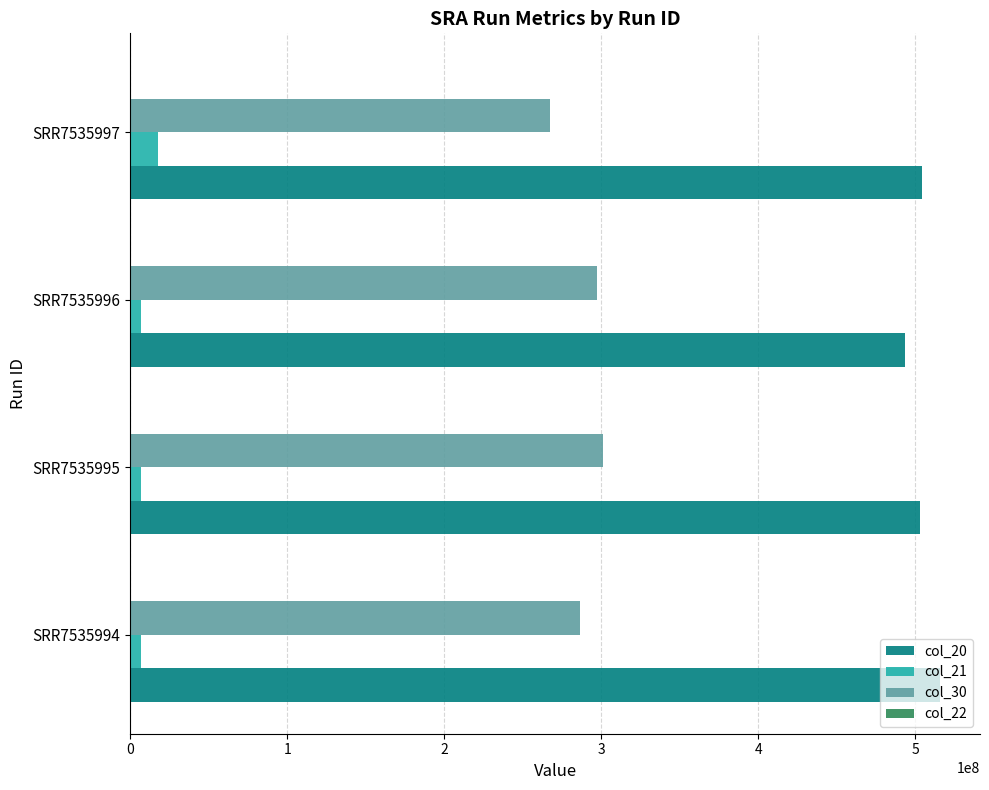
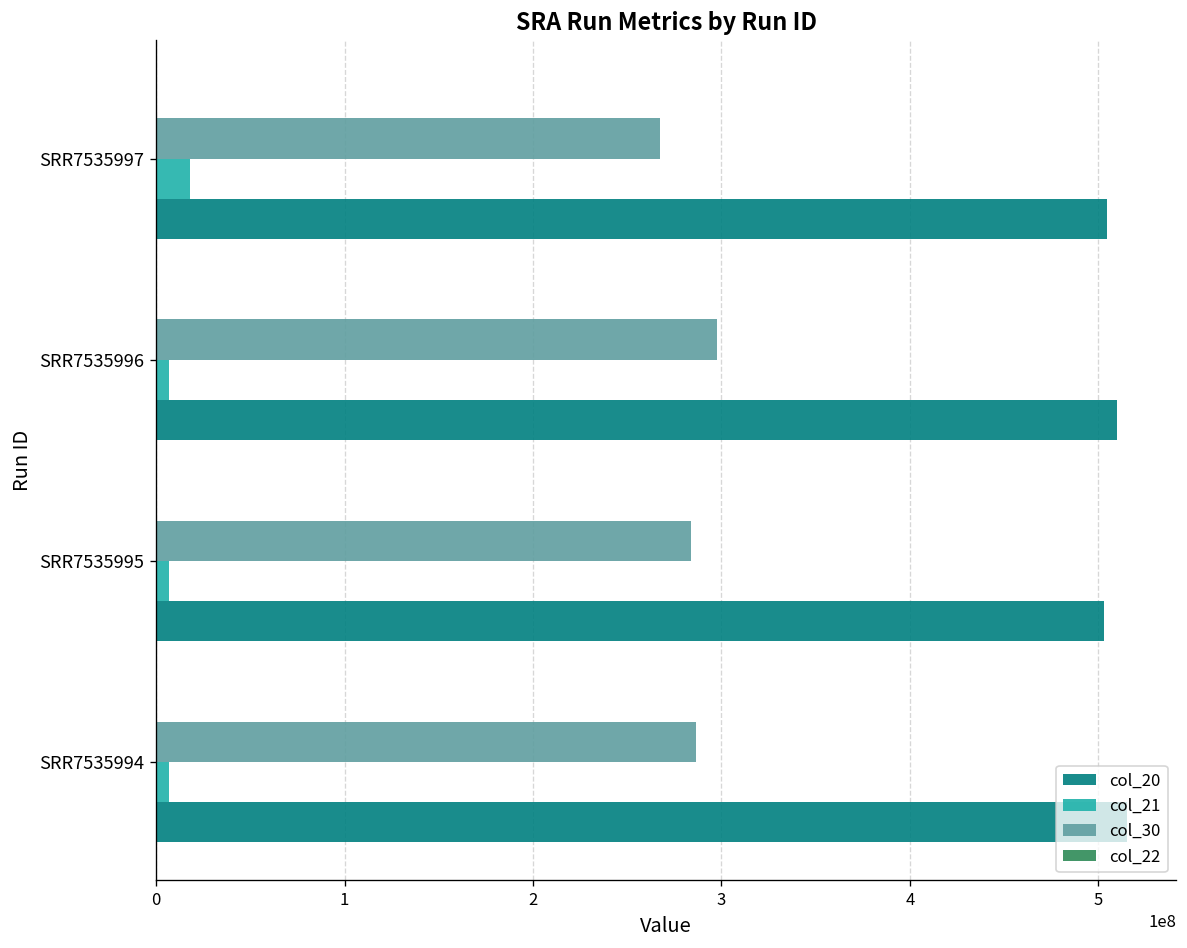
col_20, SRR7535996: 493000000 -> 510000000
col_30, SRR7535995: 301000000 -> 284000000
